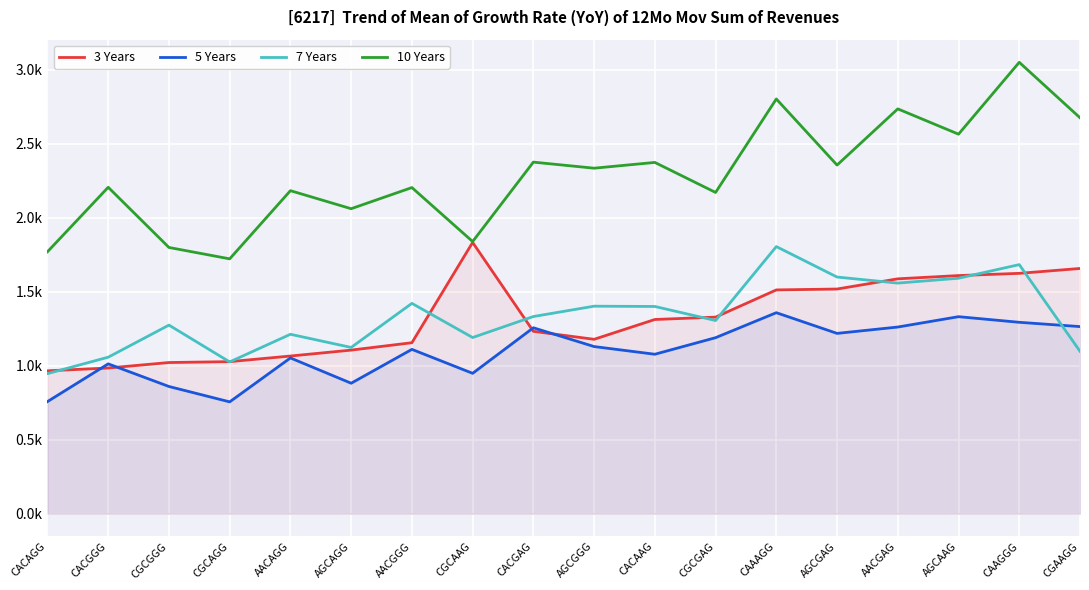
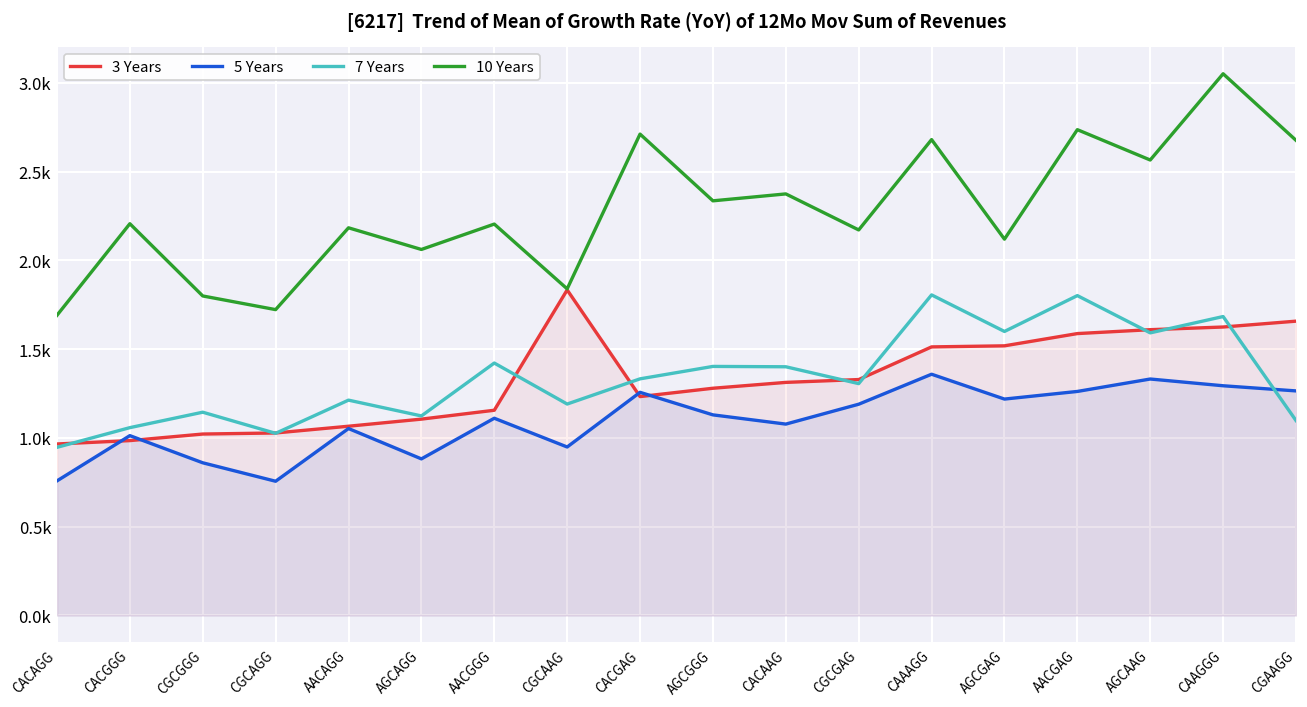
10 Years, CACAGG: 1770 -> 1690
7 Years, CGCGGG: 1280 -> 1150
10 Years, CACGAG: 2380 -> 2710
3 Years, AGCGGG: 1180 -> 1280
10 Years, CAAAGG: 2800 -> 2680
10 Years, AGCGAG: 2360 -> 2120
7 Years, AACGAG: 1560 -> 1800
